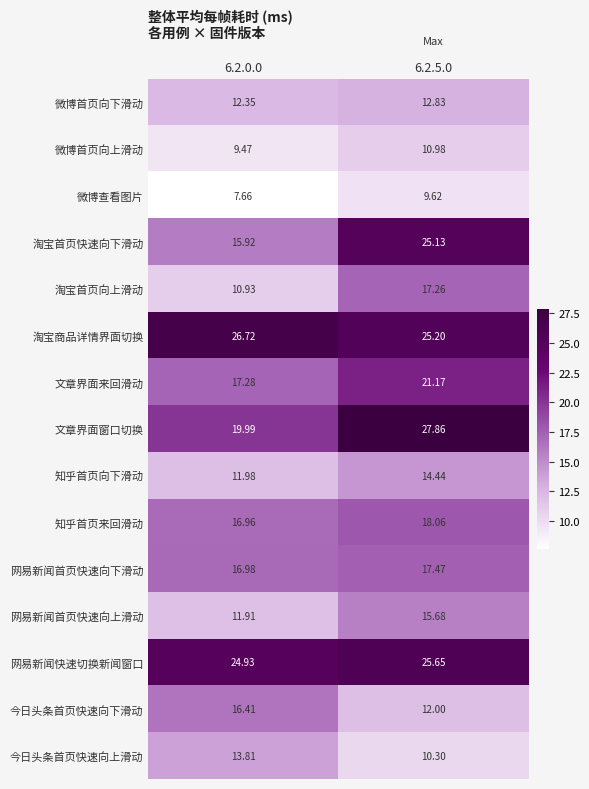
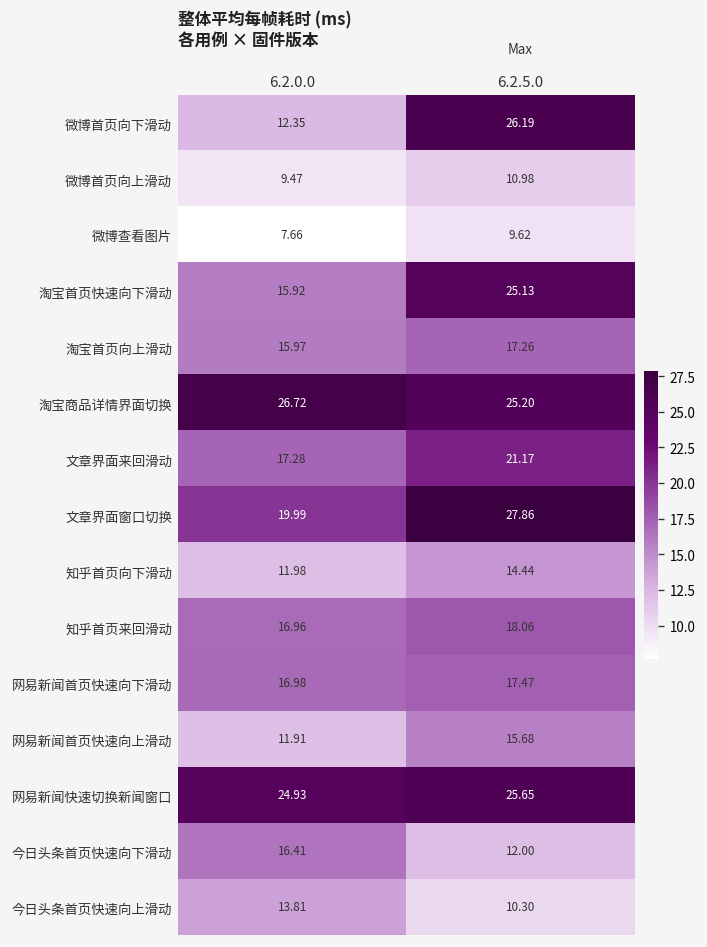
微博首页向下滑动, 6.2.5.0: 12.83 -> 26.19
淘宝首页向上滑动, 6.2.0.0: 10.93 -> 15.97
